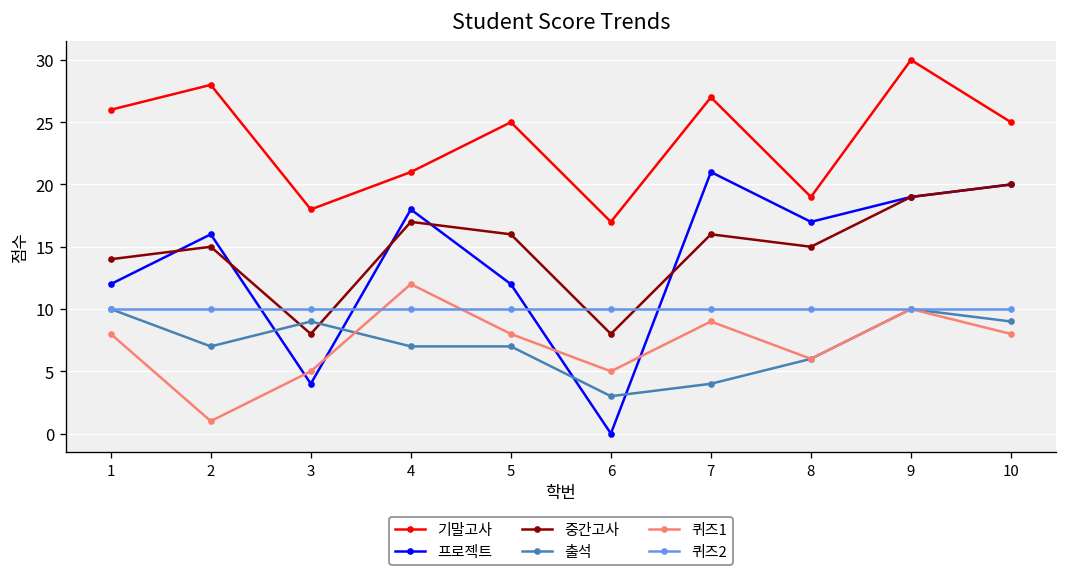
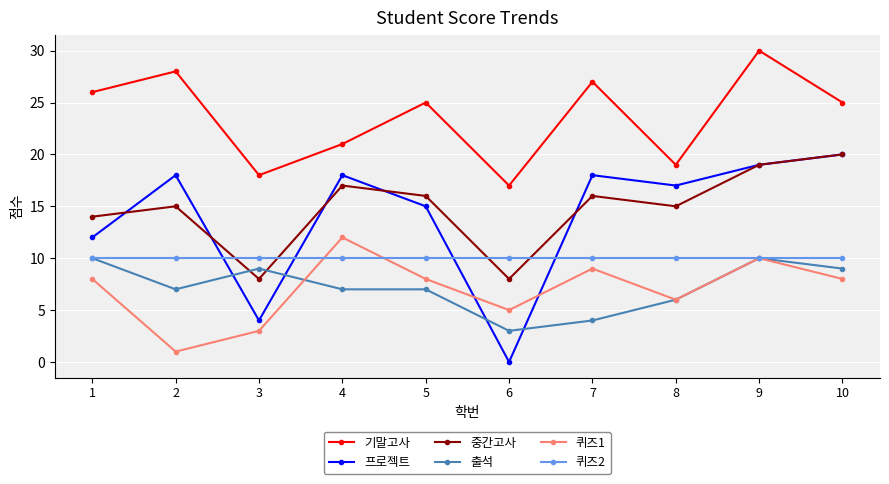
프로젝트, 2: 16 -> 18
퀴즈1, 3: 5 -> 3
프로젝트, 5: 12 -> 15
프로젝트, 7: 21 -> 18
